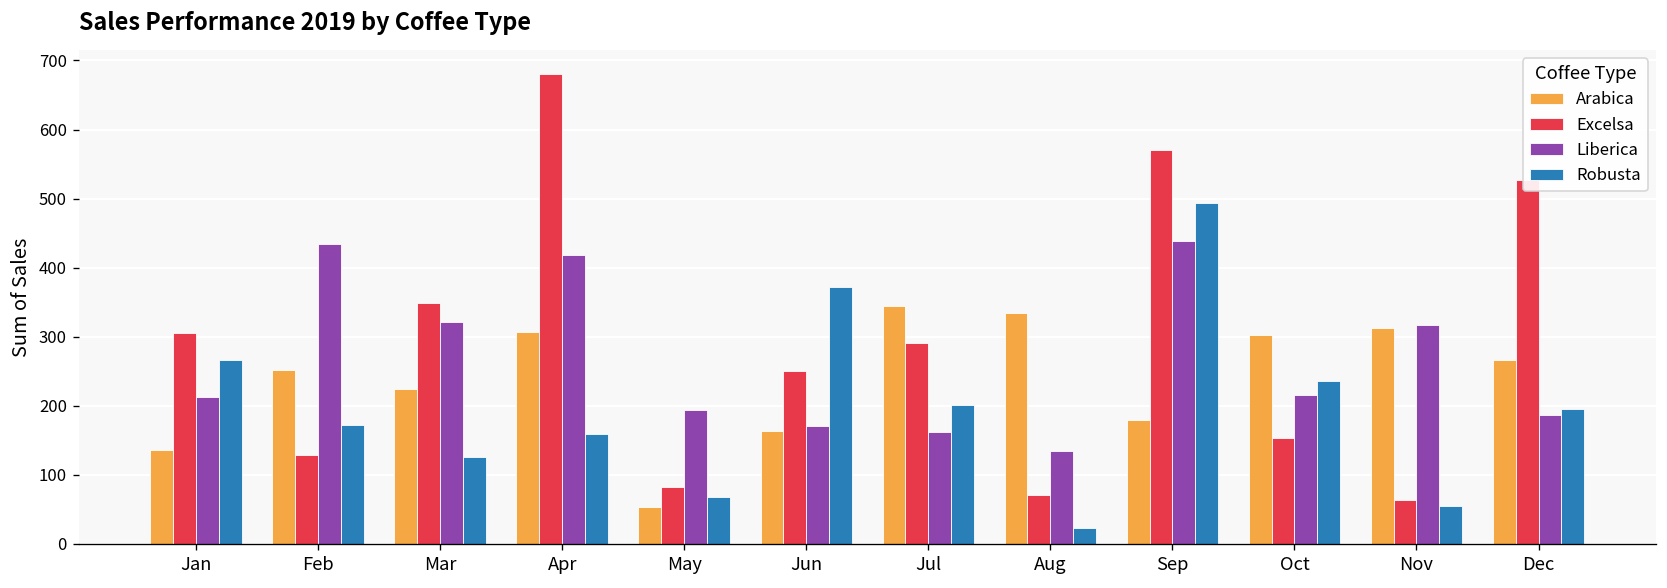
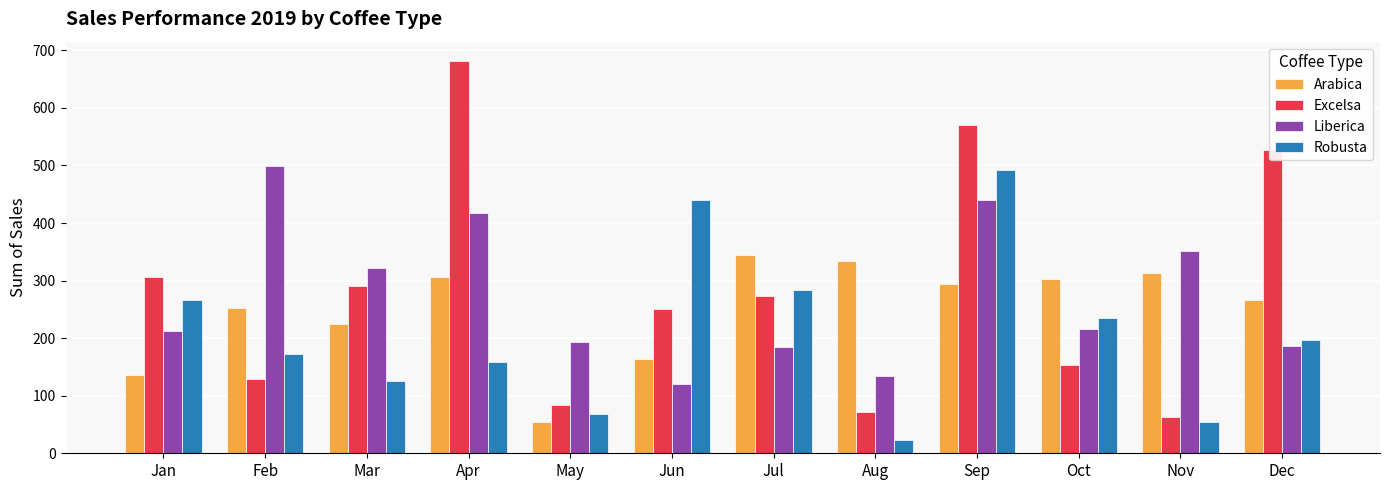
Liberica, Feb: 430 -> 500
Excelsa, Mar: 350 -> 290
Liberica, Jun: 170 -> 120
Robusta, Jun: 370 -> 440
Excelsa, Jul: 290 -> 270
Liberica, Jul: 160 -> 180
Robusta, Jul: 200 -> 280
Arabica, Sep: 180 -> 290
Liberica, Nov: 320 -> 350
